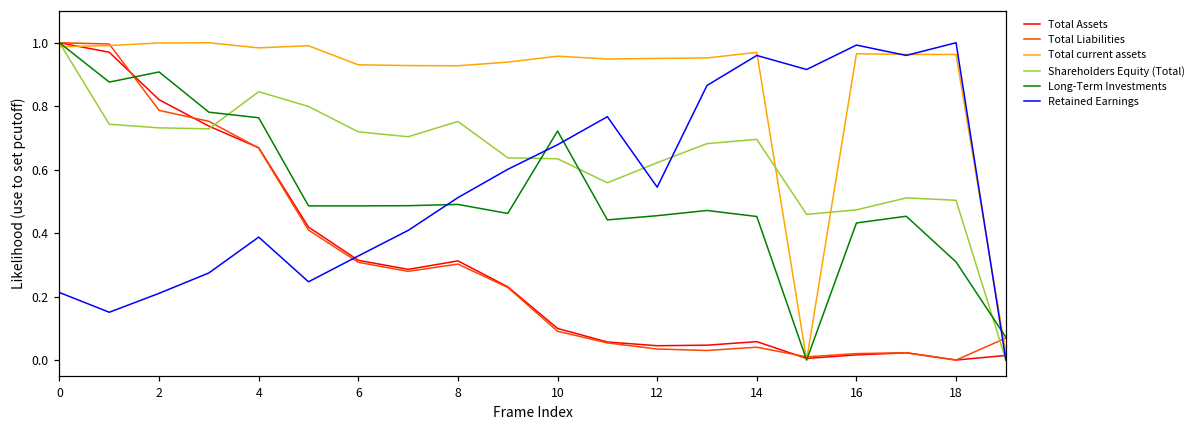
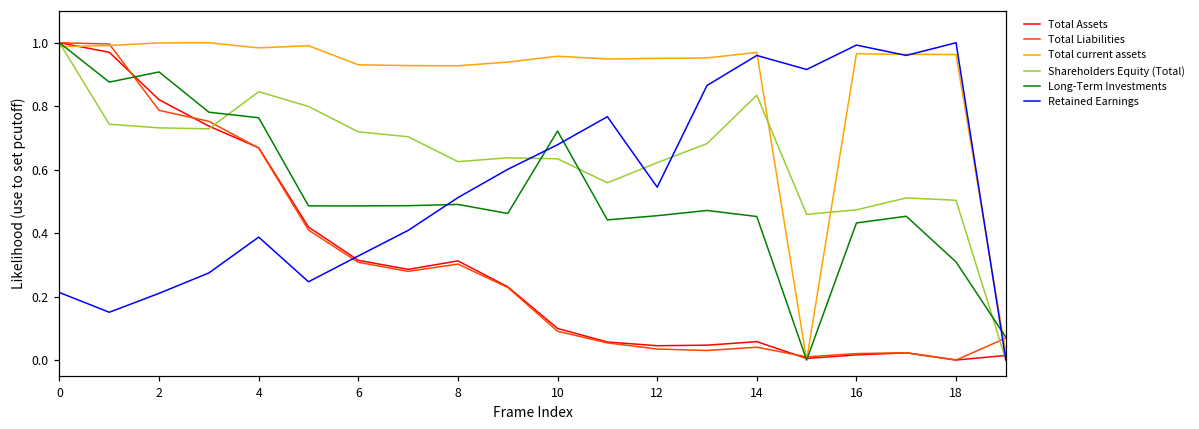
Shareholders Equity (Total), 8: 0.75 -> 0.63
Shareholders Equity (Total), 14: 0.70 -> 0.83
